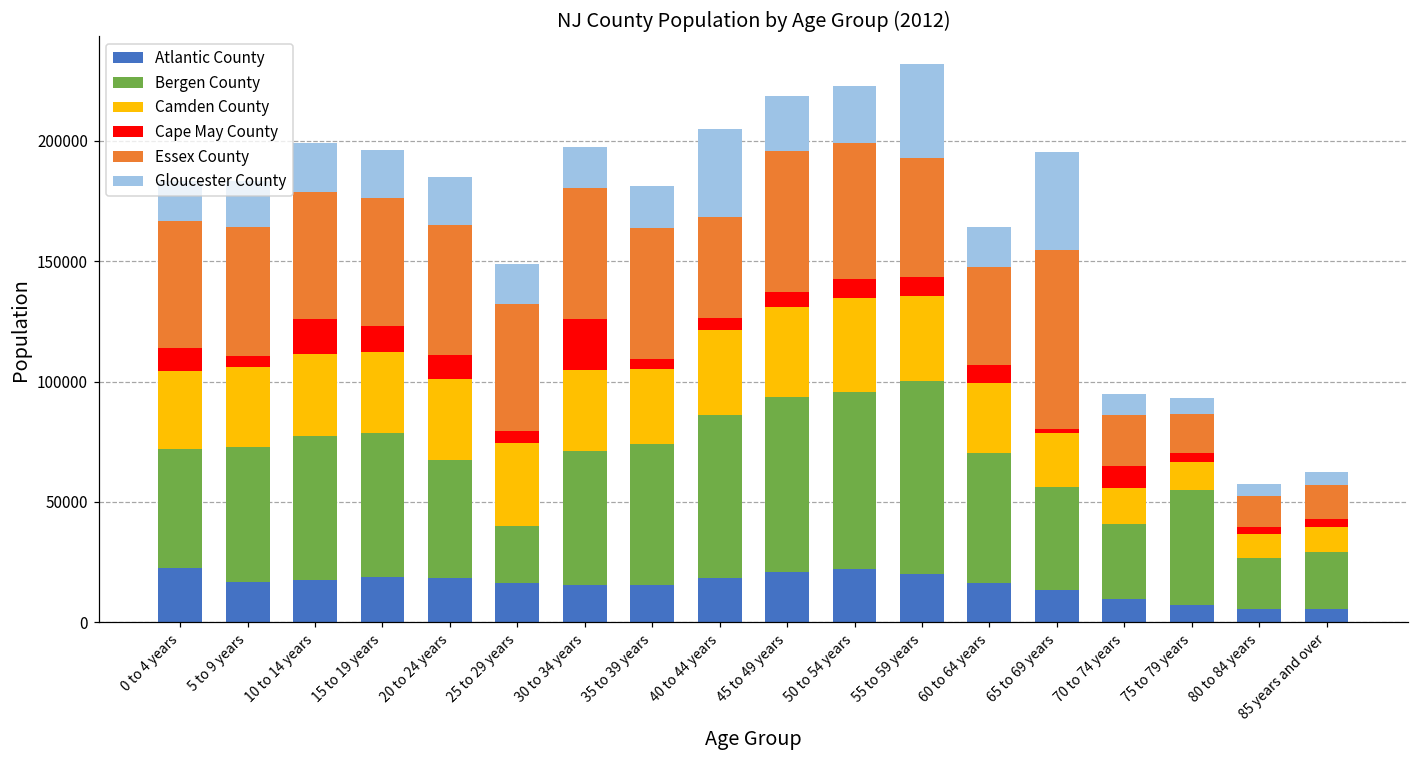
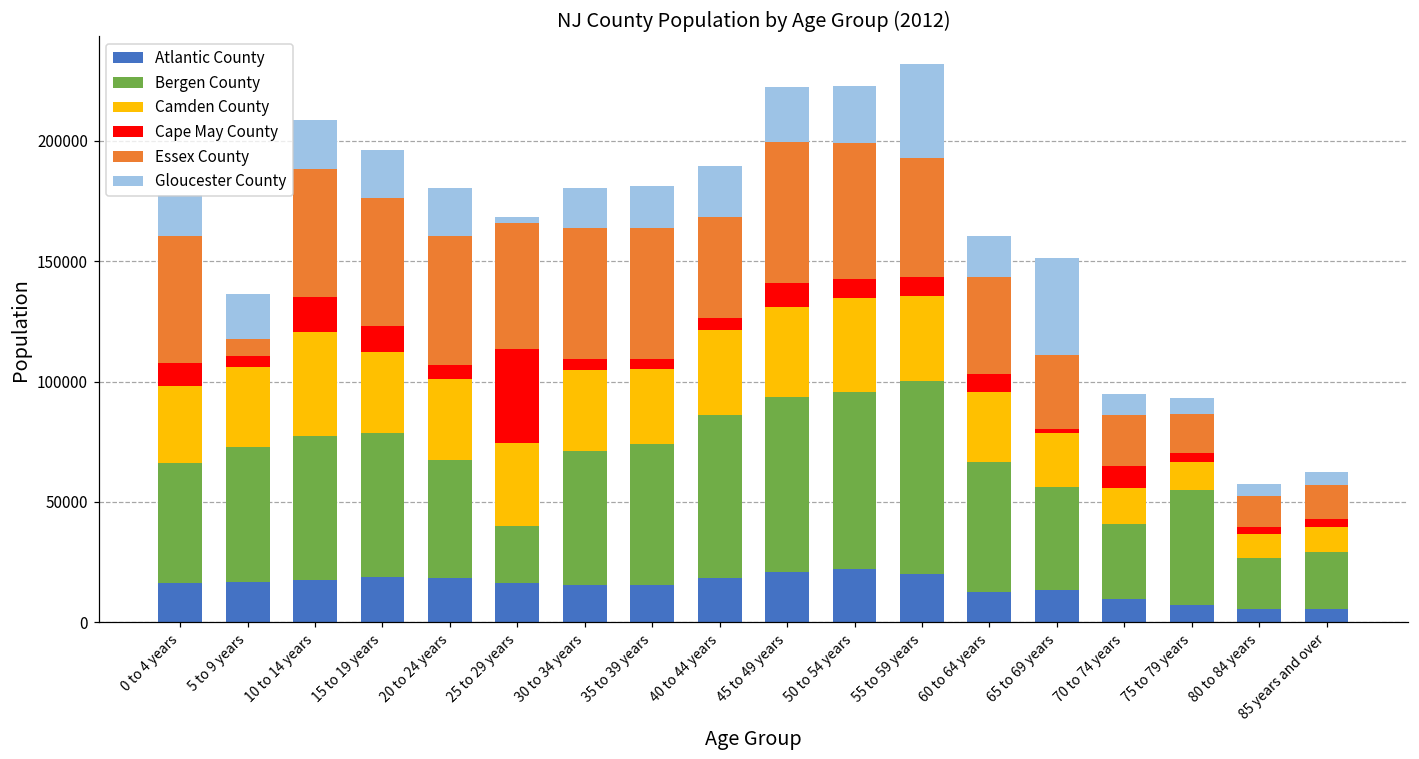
Atlantic County, 0 to 4 years: 23000 -> 17000
Essex County, 5 to 9 years: 54000 -> 7000
Camden County, 10 to 14 years: 34000 -> 43000
Cape May County, 20 to 24 years: 10000 -> 6000
Cape May County, 25 to 29 years: 5000 -> 39000
Gloucester County, 25 to 29 years: 17000 -> 3000
Cape May County, 30 to 34 years: 21000 -> 4000
Gloucester County, 40 to 44 years: 37000 -> 21000
Cape May County, 45 to 49 years: 7000 -> 10000
Atlantic County, 60 to 64 years: 16000 -> 12000
Essex County, 65 to 69 years: 74000 -> 31000
